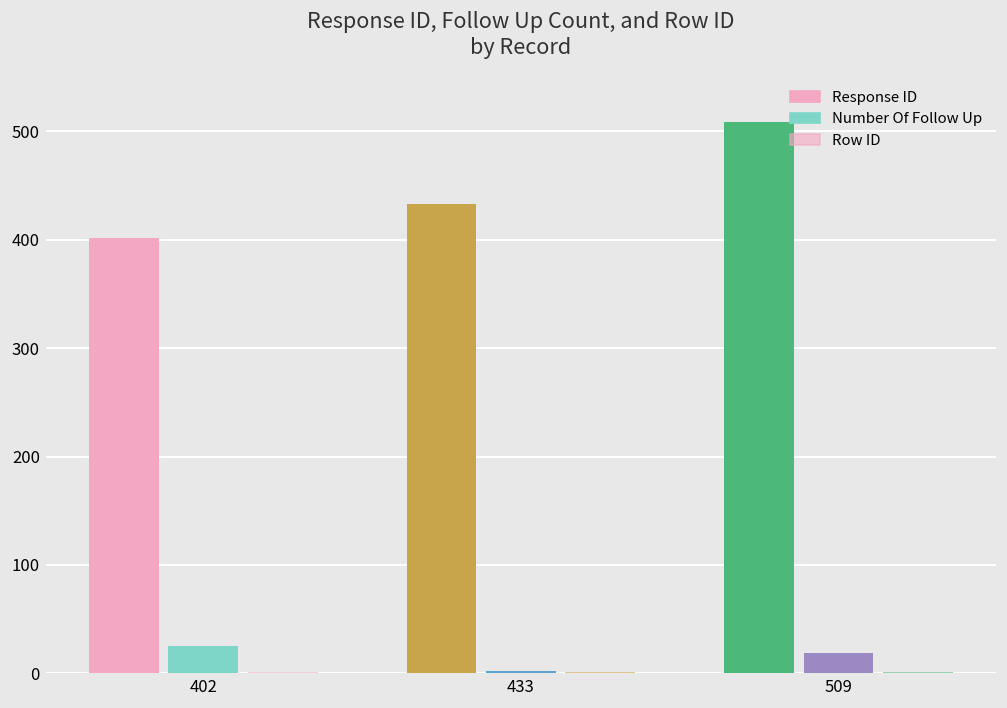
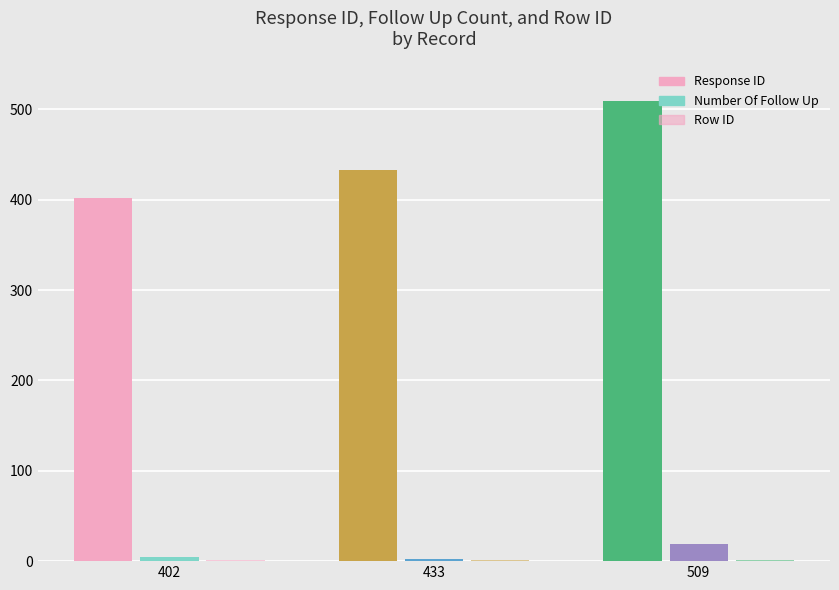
Number Of Follow Up, 402: 30 -> 10
